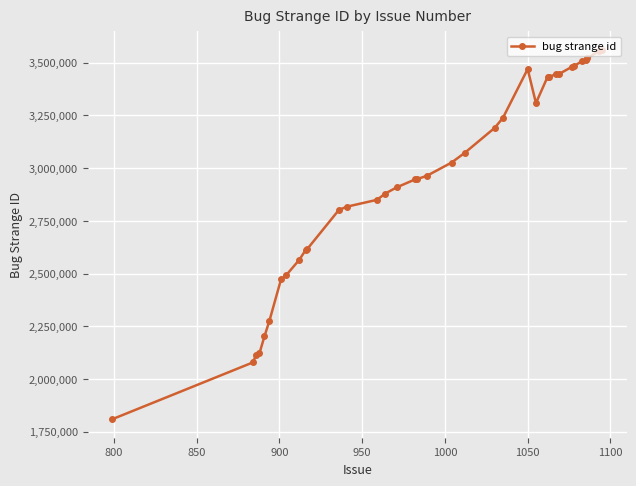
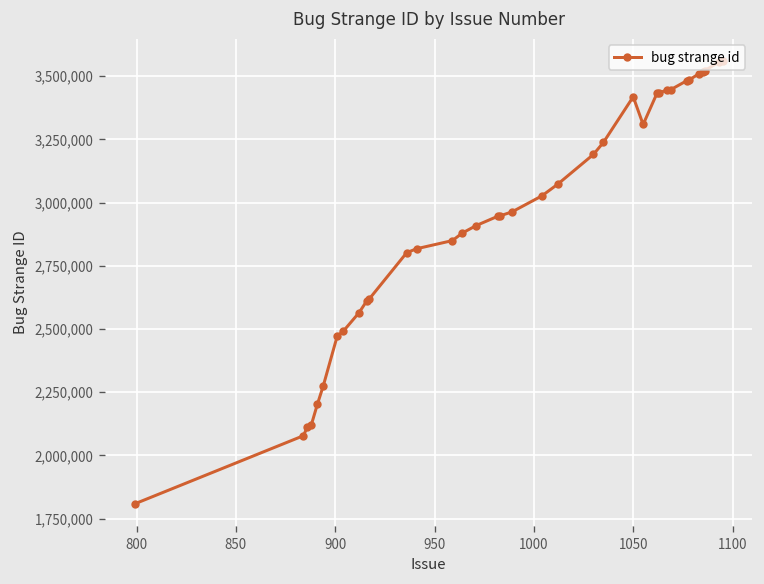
1050: 3,470,000 -> 3,420,000
